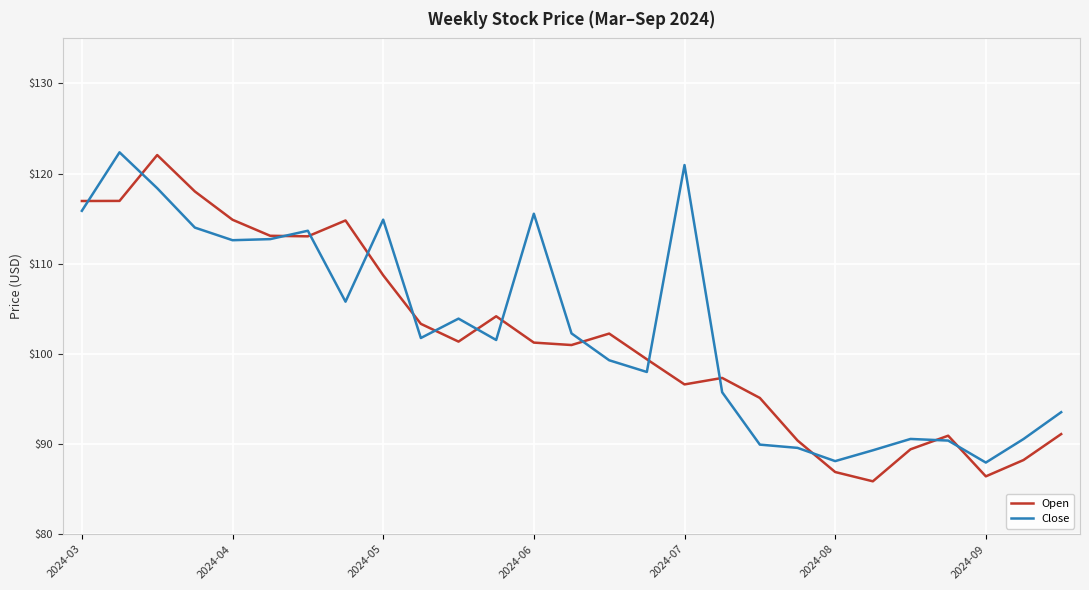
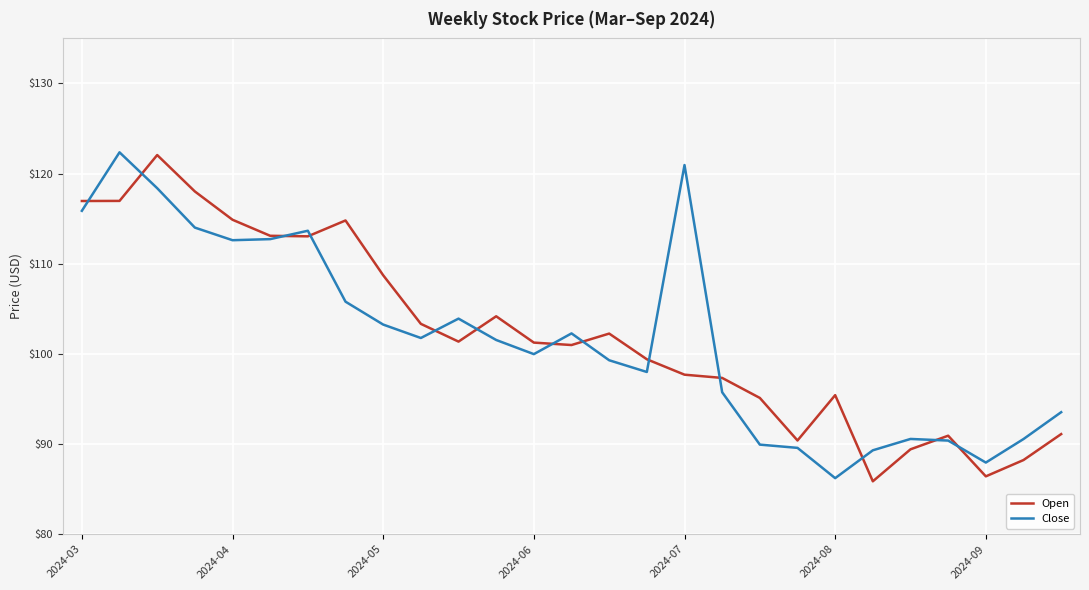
Close, 2024-05: $115 -> $103
Close, 2024-06: $116 -> $100
Open, 2024-07: $97 -> $98
Open, 2024-08: $87 -> $95
Close, 2024-08: $88 -> $86
